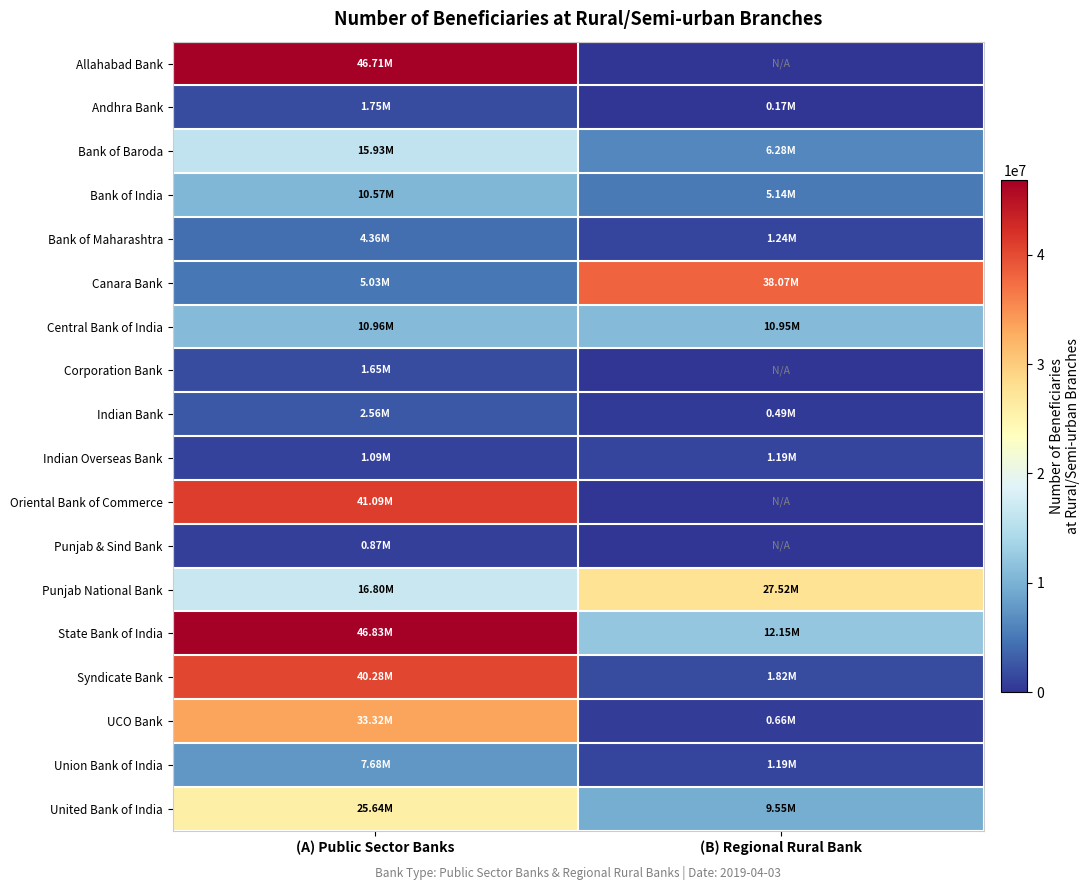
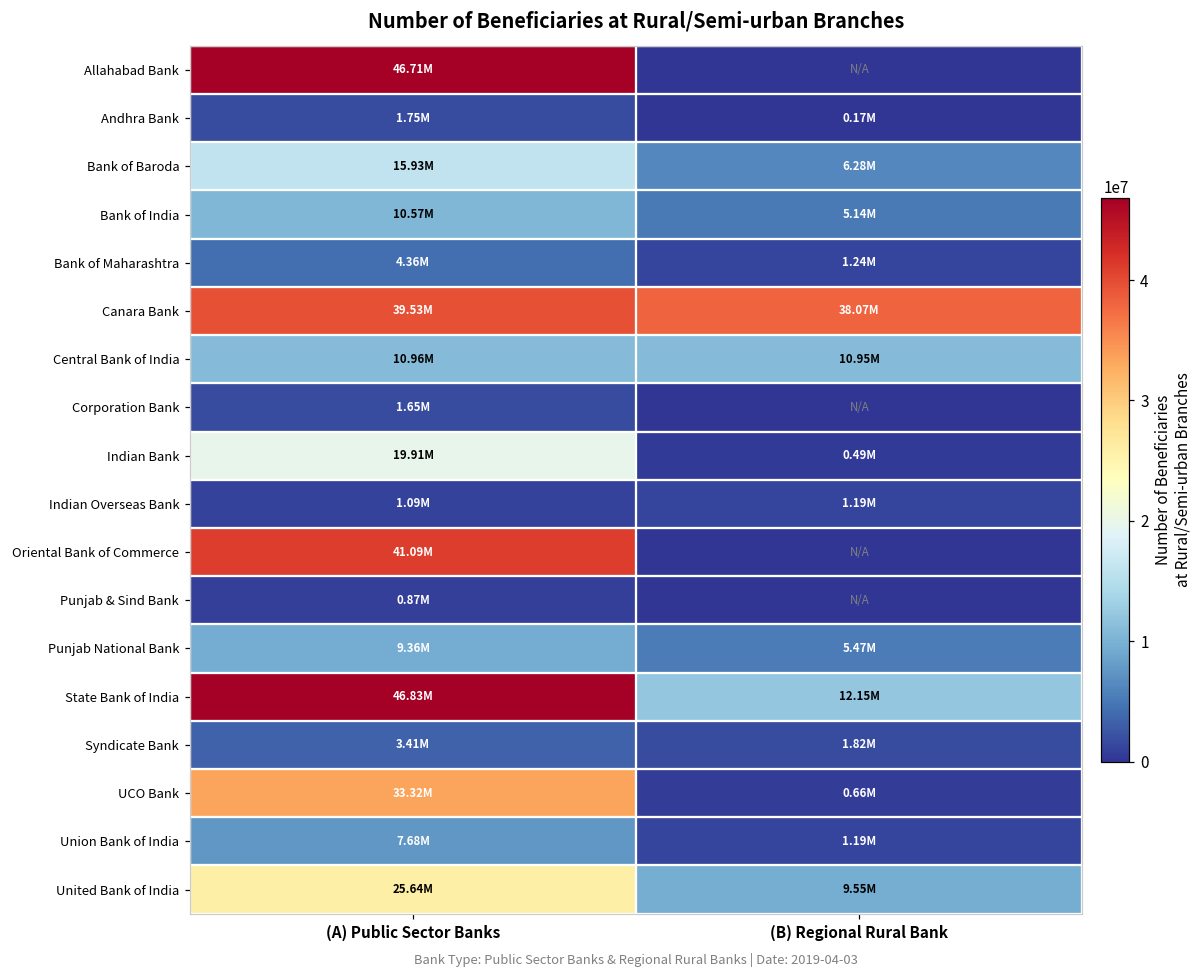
Canara Bank, (A) Public Sector Banks: 5.03M -> 39.53M
Indian Bank, (A) Public Sector Banks: 2.56M -> 19.91M
Punjab National Bank, (A) Public Sector Banks: 16.80M -> 9.36M
Punjab National Bank, (B) Regional Rural Bank: 27.52M -> 5.47M
Syndicate Bank, (A) Public Sector Banks: 40.28M -> 3.41M
